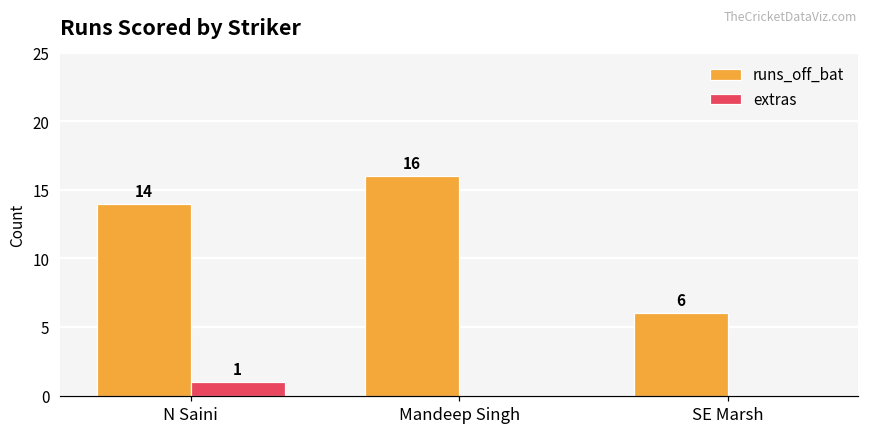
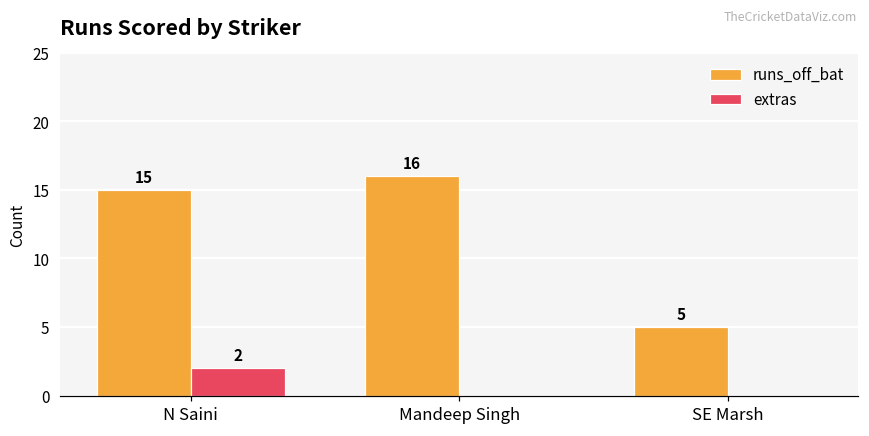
runs_off_bat, N Saini: 14 -> 15
extras, N Saini: 1 -> 2
runs_off_bat, SE Marsh: 6 -> 5
